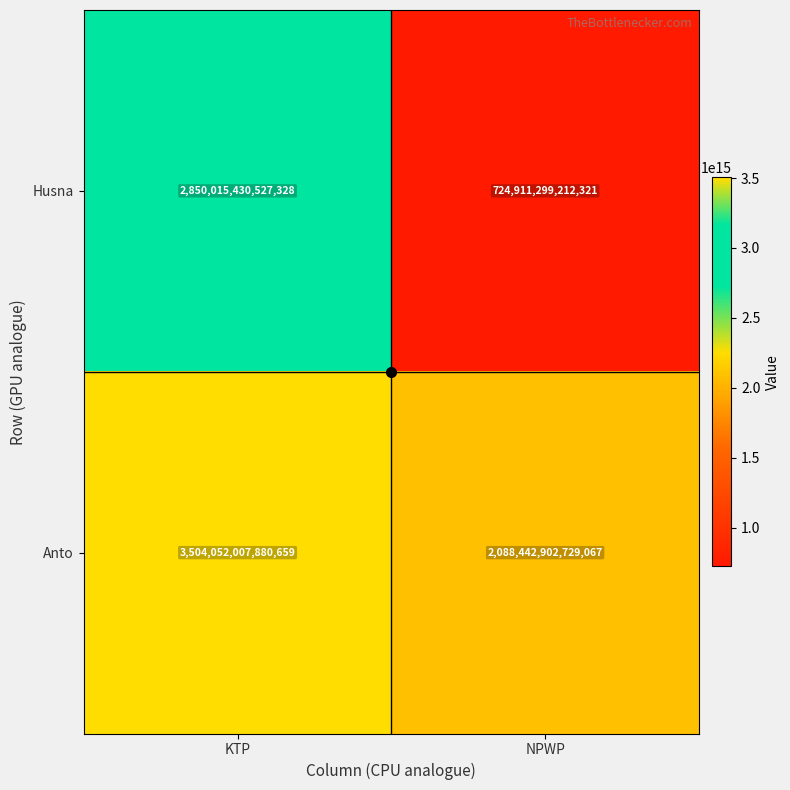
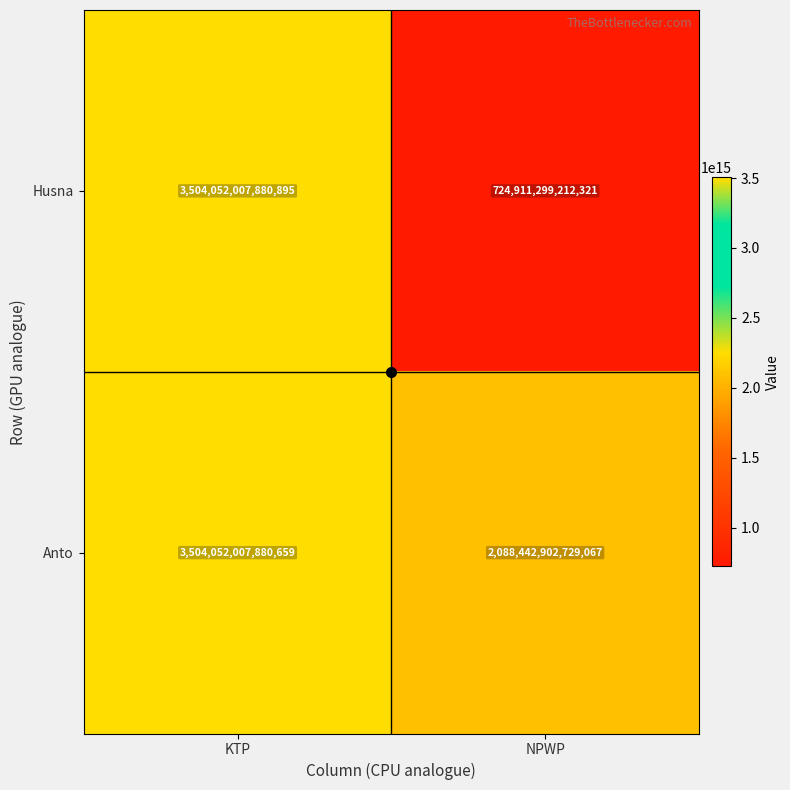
Husna, KTP: 2,850,015,430,527,328 -> 3,504,052,007,880,895
